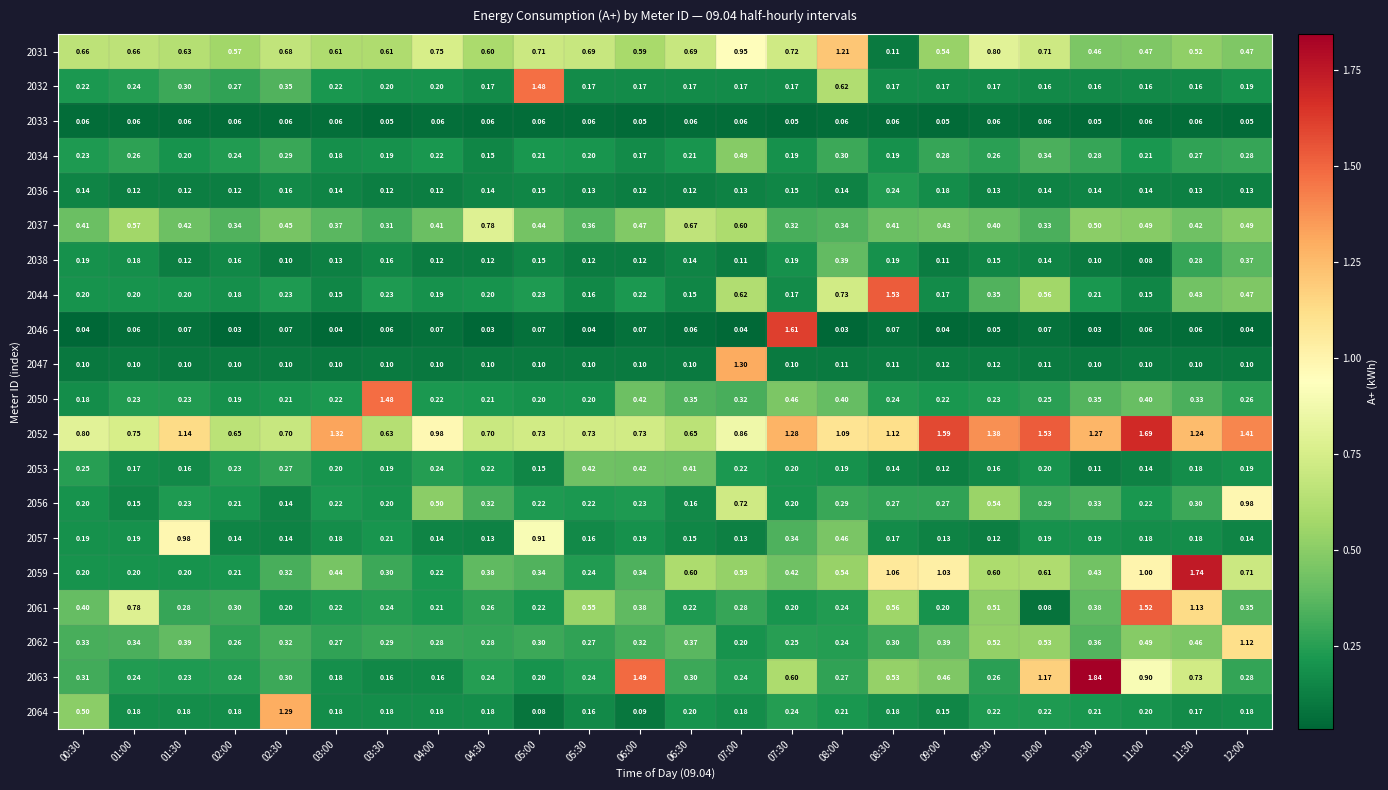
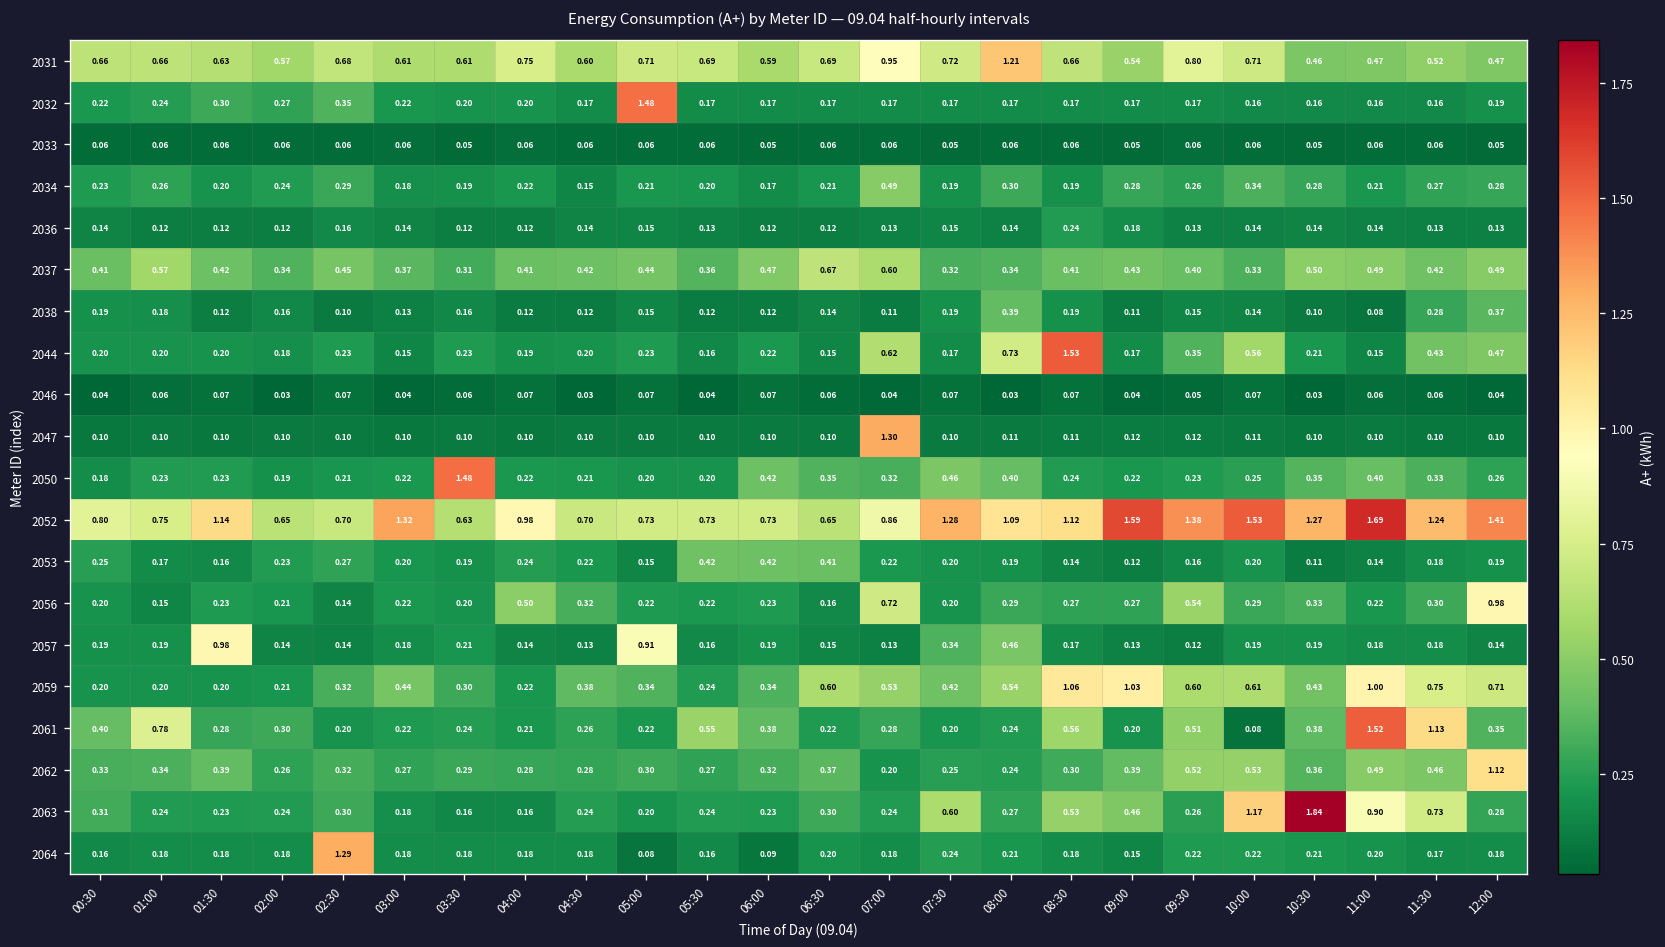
2031, 08:30: 0.11 -> 0.66
2032, 08:00: 0.62 -> 0.17
2037, 04:30: 0.78 -> 0.42
2046, 07:30: 1.61 -> 0.07
2059, 11:30: 1.74 -> 0.75
2063, 06:00: 1.49 -> 0.23
2064, 00:30: 0.50 -> 0.16
